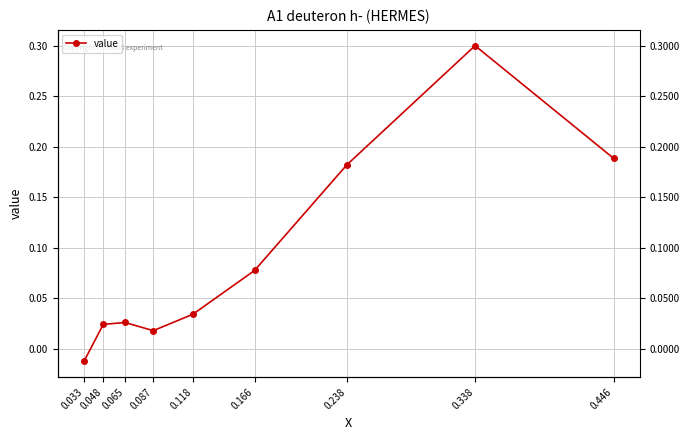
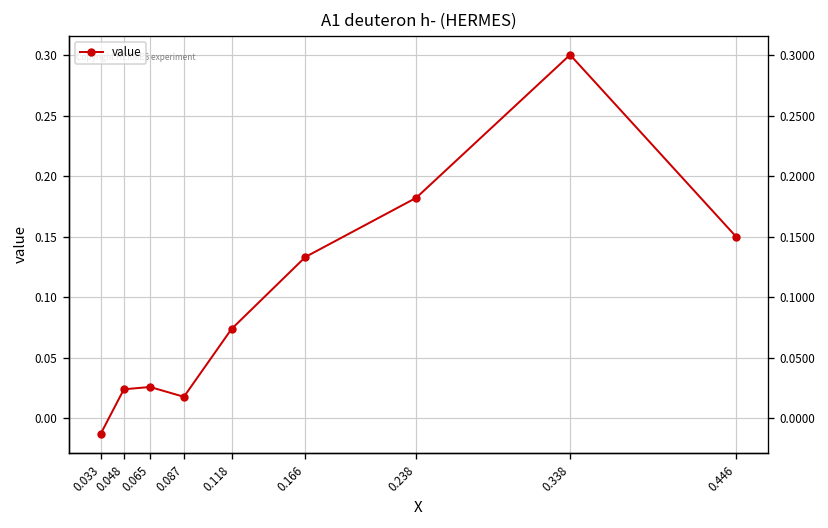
0.118: 0.034 -> 0.074
0.166: 0.078 -> 0.133
0.446: 0.189 -> 0.150
